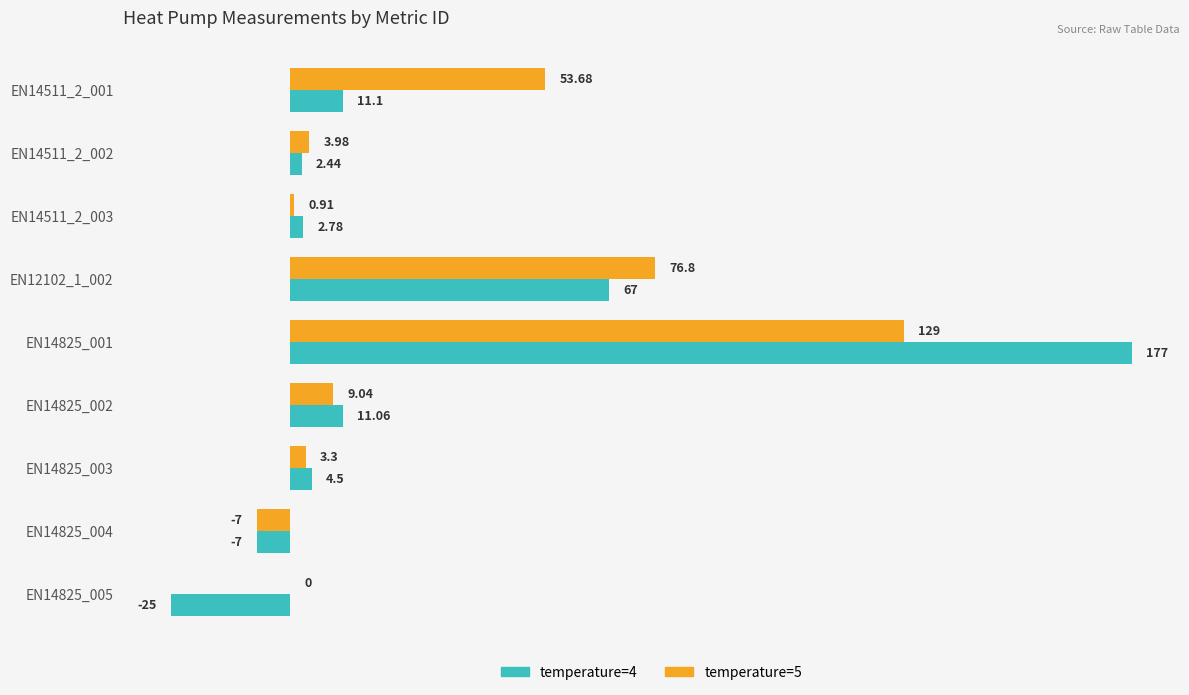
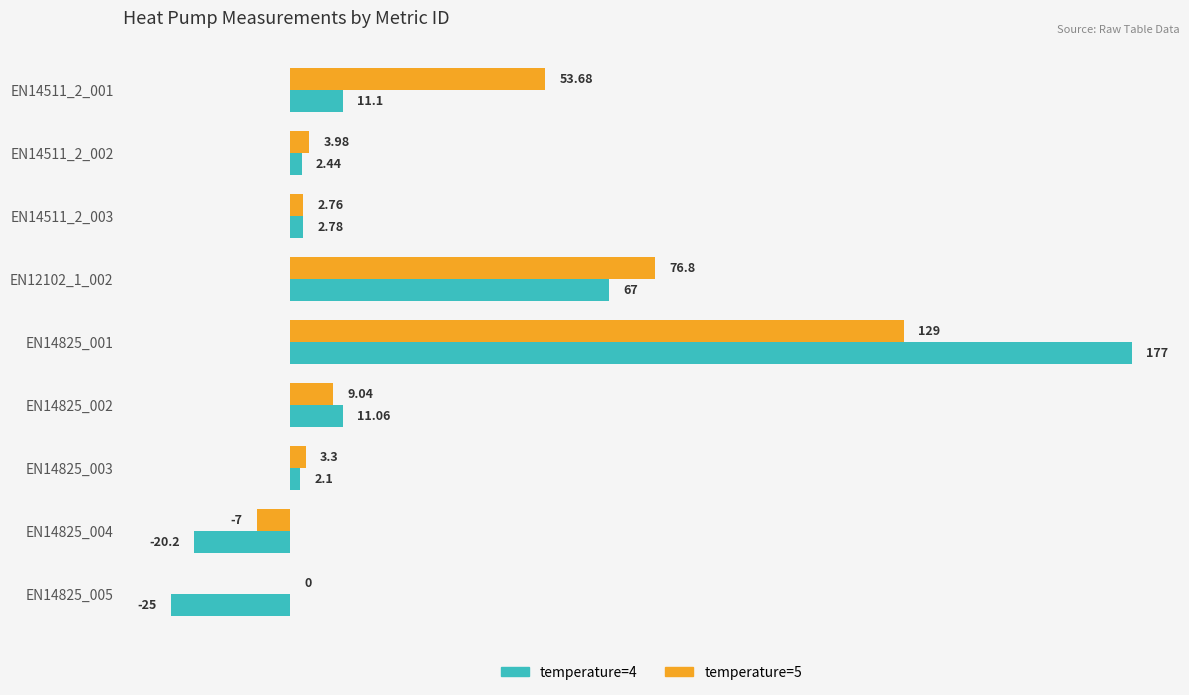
temperature=5, EN14511_2_003: 0.91 -> 2.76
temperature=4, EN14825_003: 4.5 -> 2.1
temperature=4, EN14825_004: -7 -> -20.2
